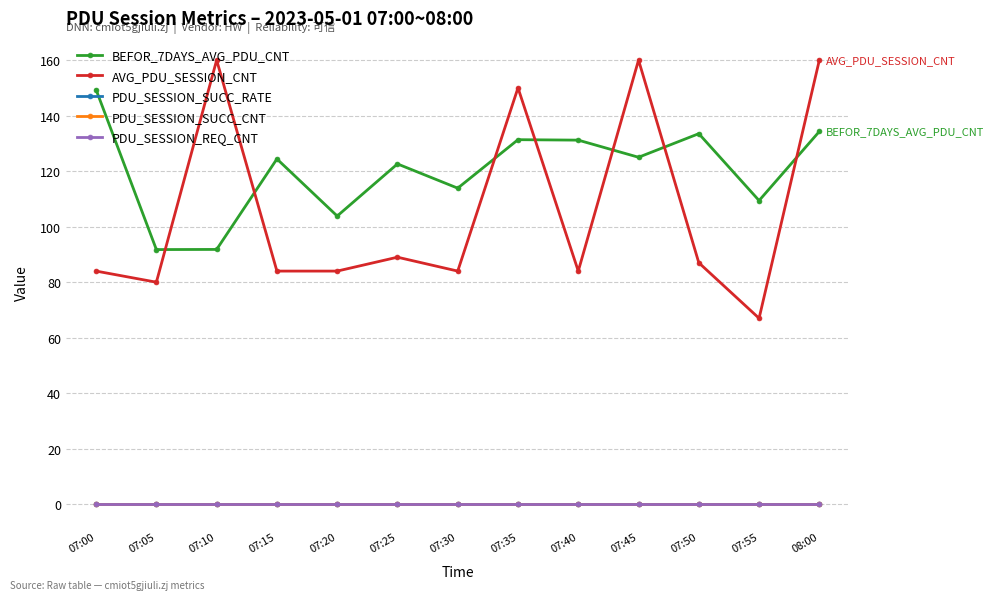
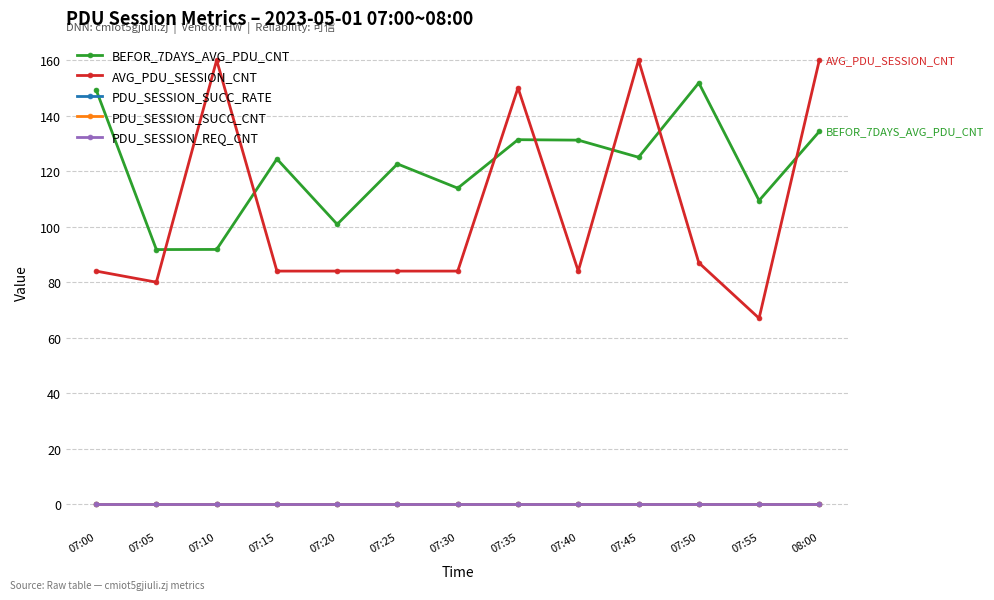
BEFOR_7DAYS_AVG_PDU_CNT, 07:20: 104 -> 101
AVG_PDU_SESSION_CNT, 07:25: 89 -> 84
BEFOR_7DAYS_AVG_PDU_CNT, 07:50: 134 -> 152
